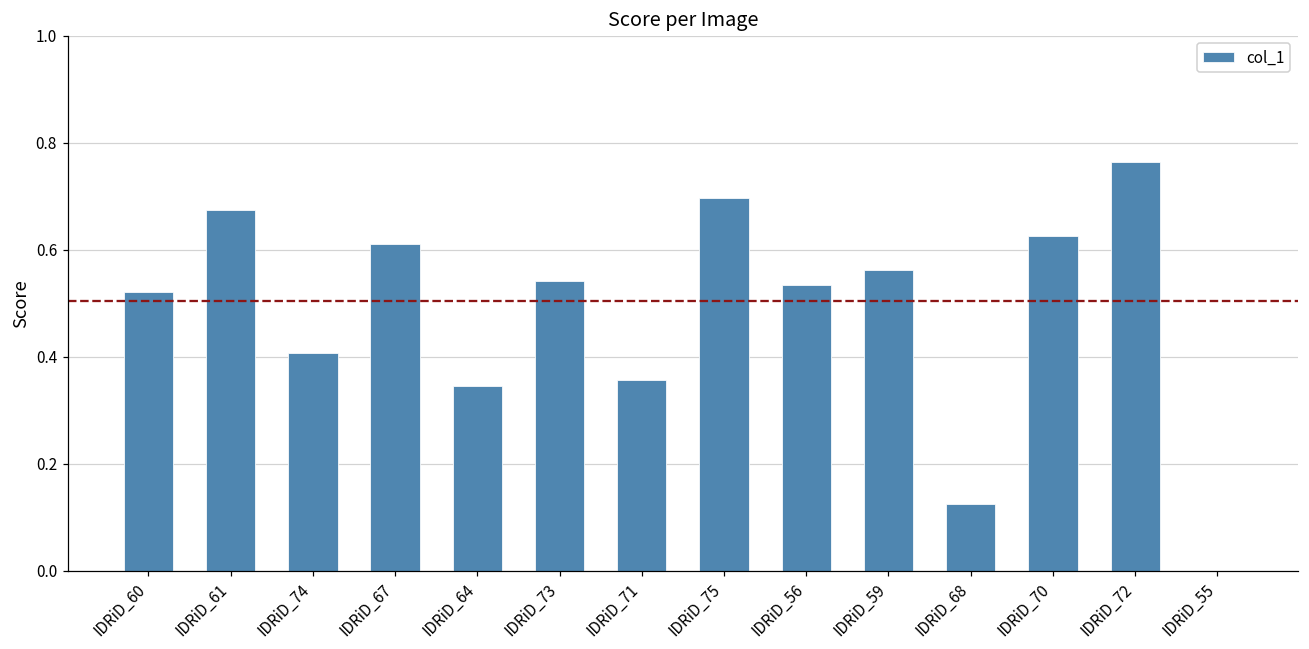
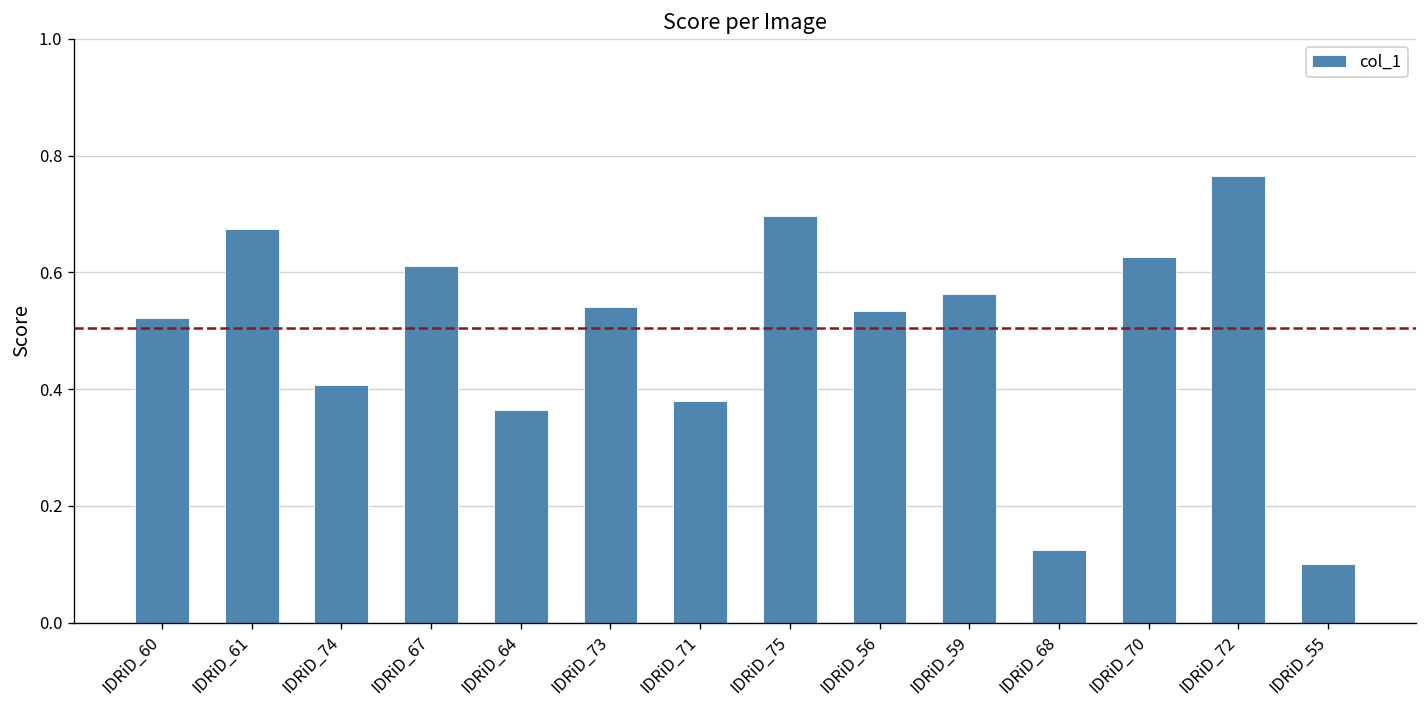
IDRiD_64: 0.35 -> 0.36
IDRiD_71: 0.36 -> 0.38
IDRiD_55: 0.0 -> 0.1
